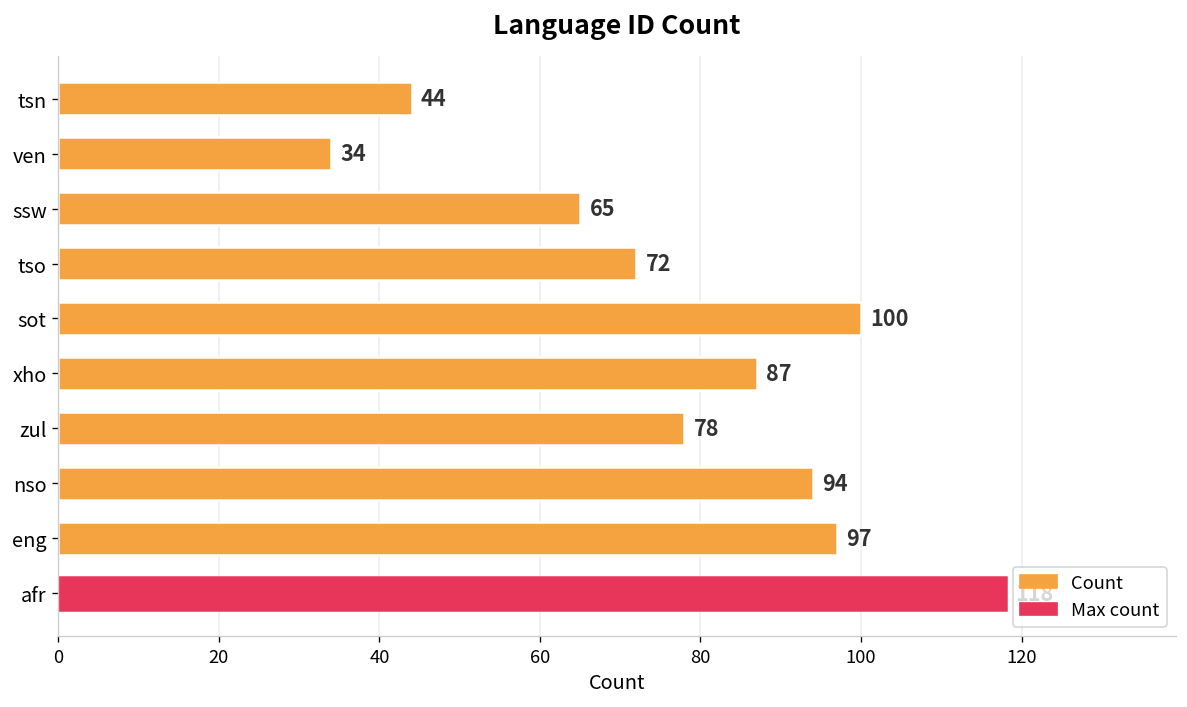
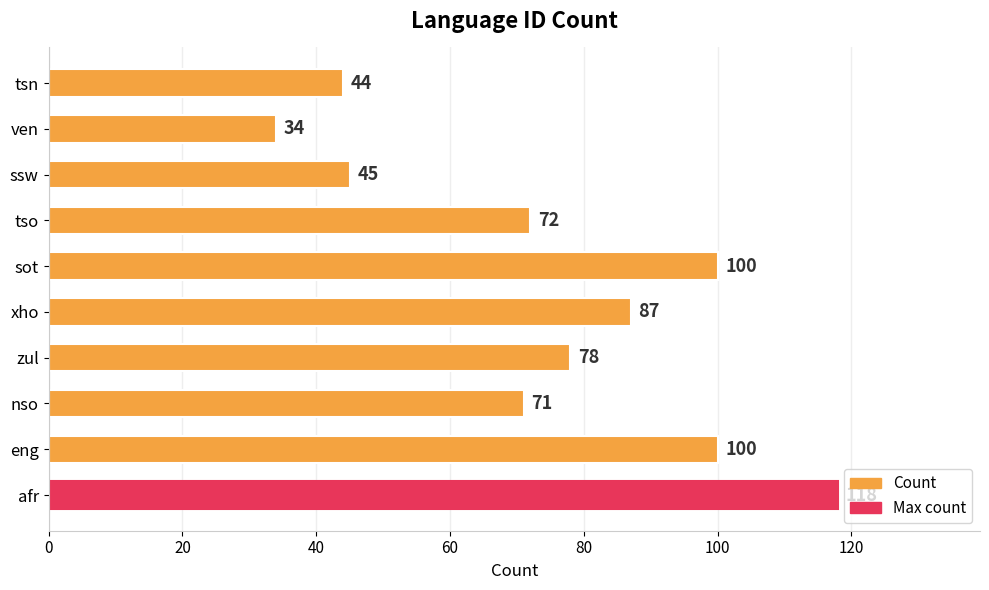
ssw: 65 -> 45
nso: 94 -> 71
eng: 97 -> 100
